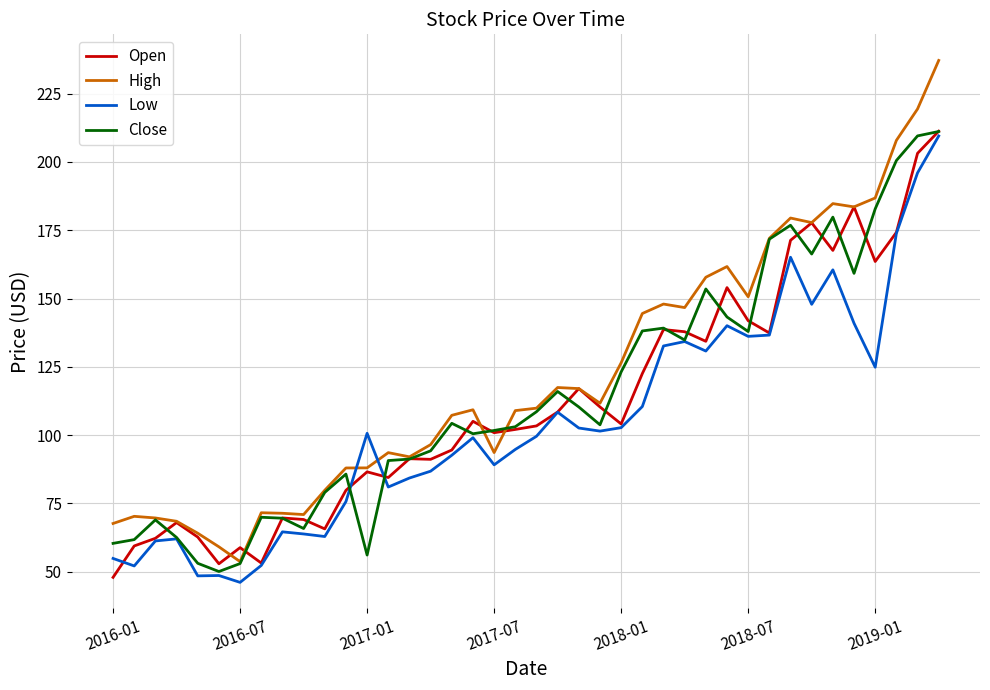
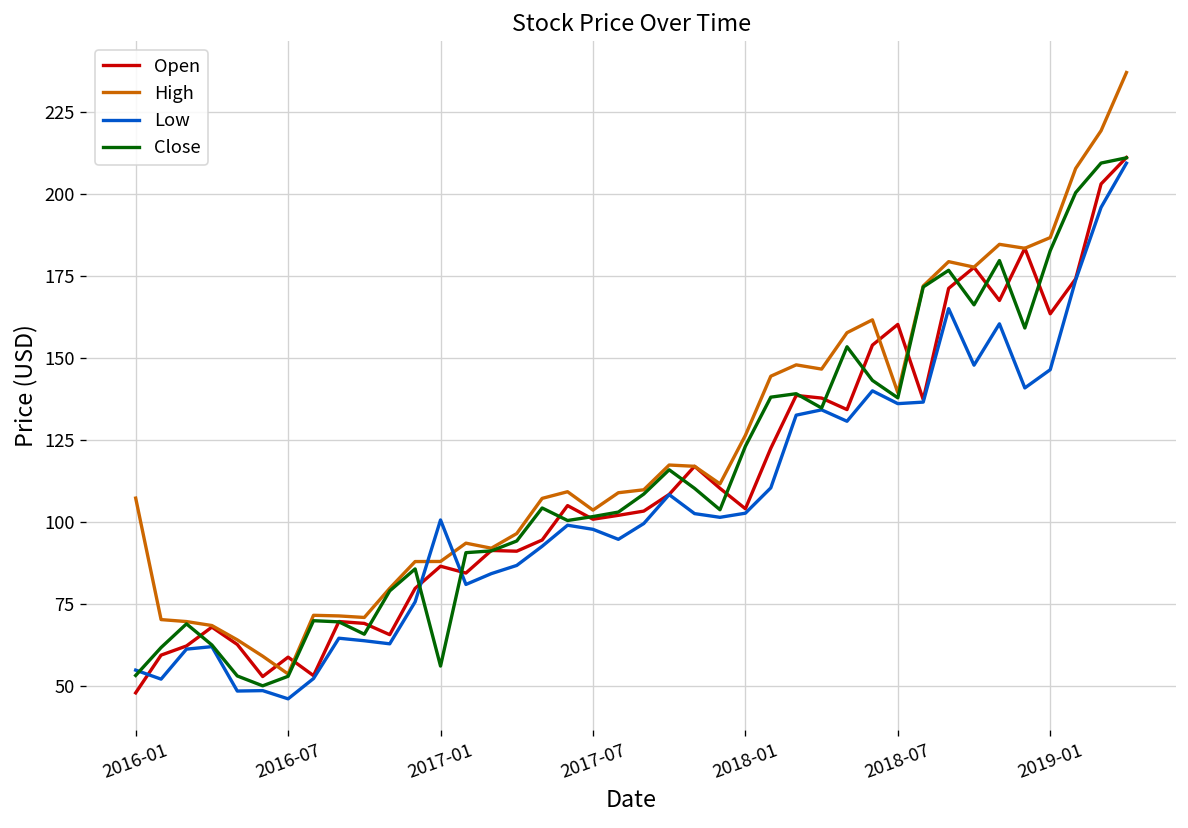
High, 2016-01: 68 -> 107
Close, 2016-01: 60 -> 53
High, 2017-07: 94 -> 104
Low, 2017-07: 89 -> 98
Open, 2018-07: 142 -> 160
High, 2018-07: 151 -> 140
Low, 2019-01: 125 -> 147
